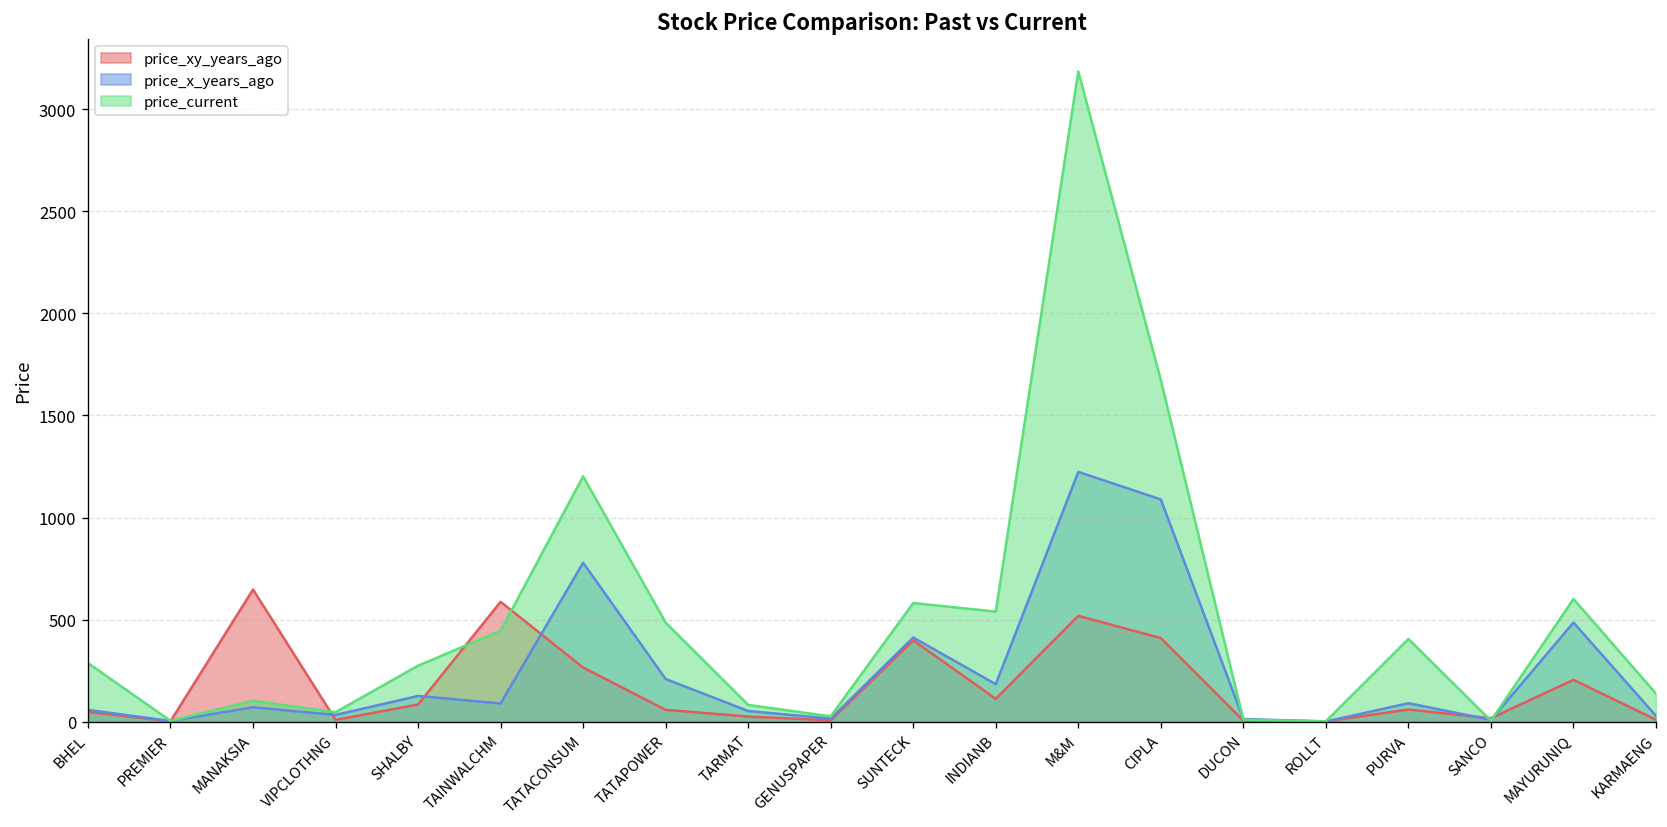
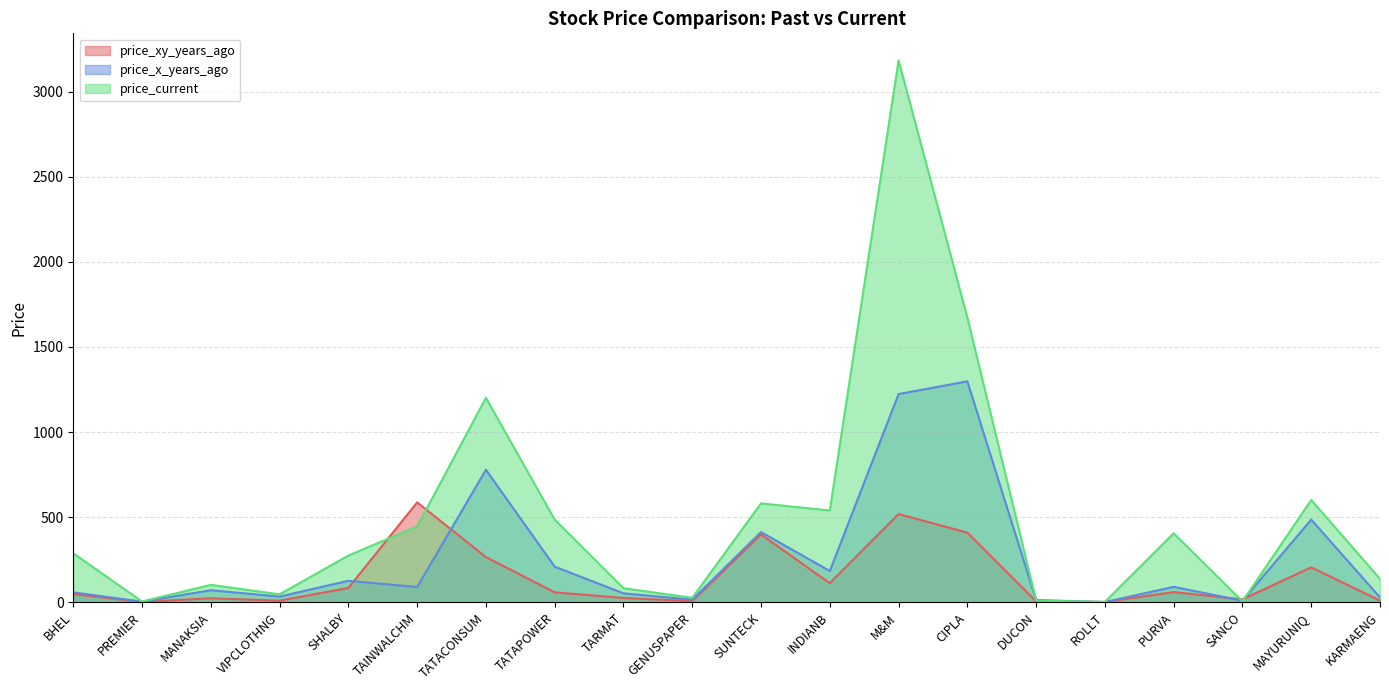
price_xy_years_ago, MANAKSIA: 650 -> 20
price_x_years_ago, CIPLA: 1090 -> 1300
